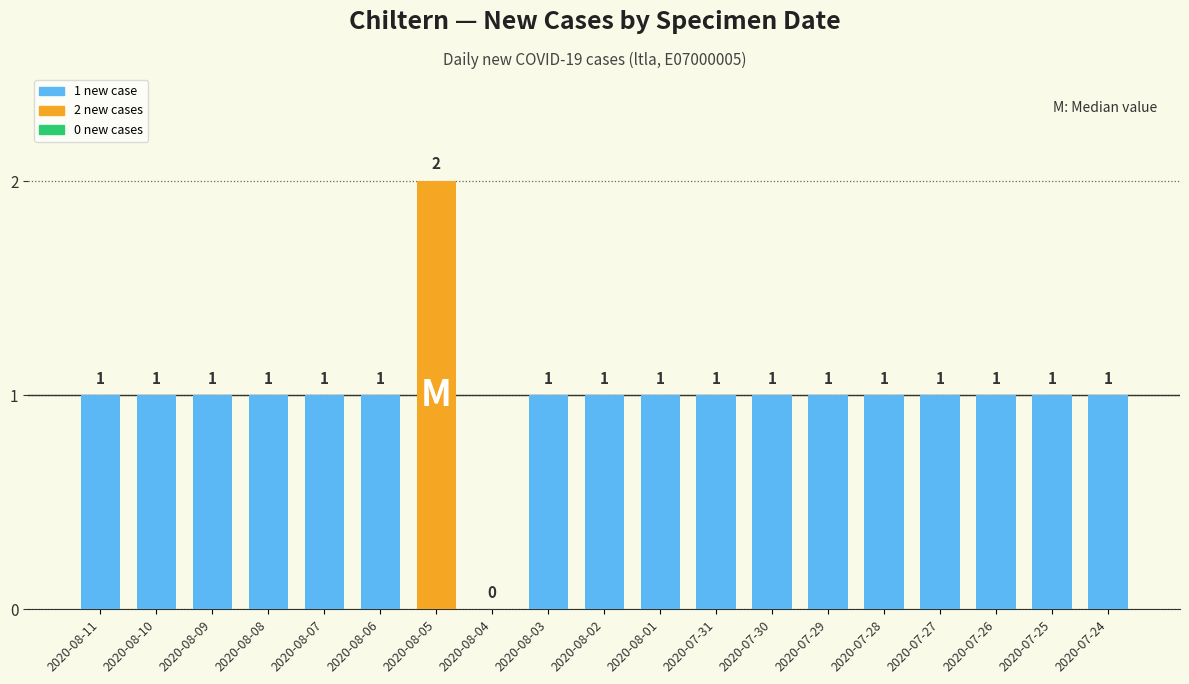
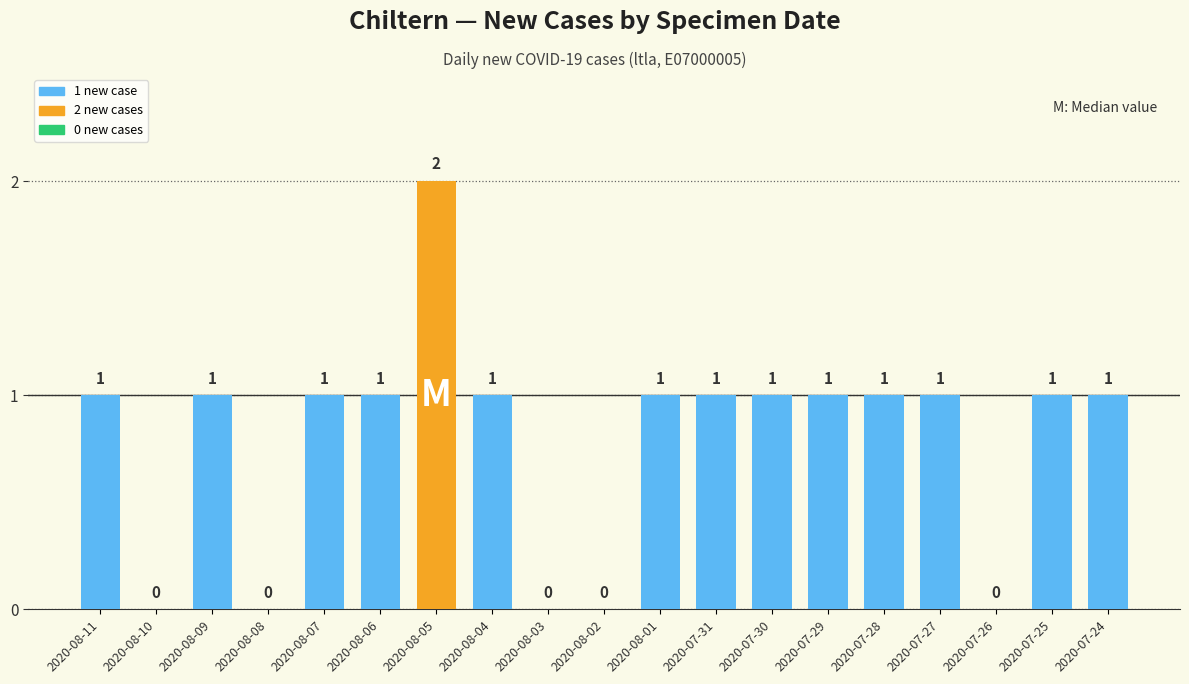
2020-08-10: 1 -> 0
2020-08-08: 1 -> 0
2020-08-04: 0 -> 1
2020-08-03: 1 -> 0
2020-08-02: 1 -> 0
2020-07-26: 1 -> 0
